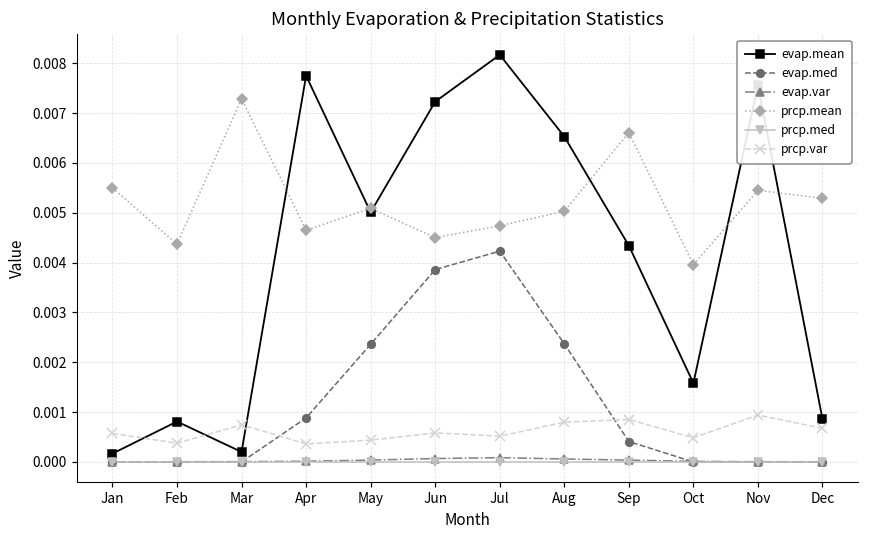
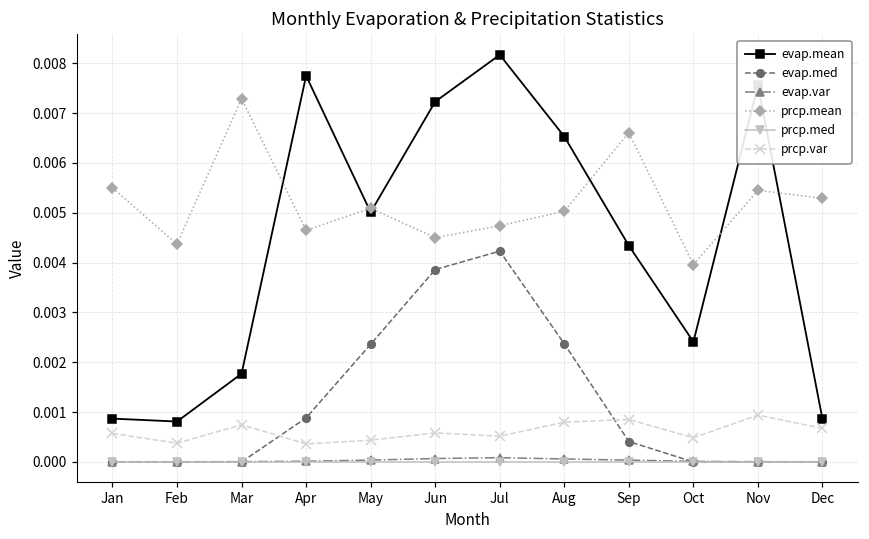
evap.mean, Jan: 0.0002 -> 0.0009
evap.mean, Mar: 0.0002 -> 0.0018
evap.mean, Oct: 0.0016 -> 0.0024
